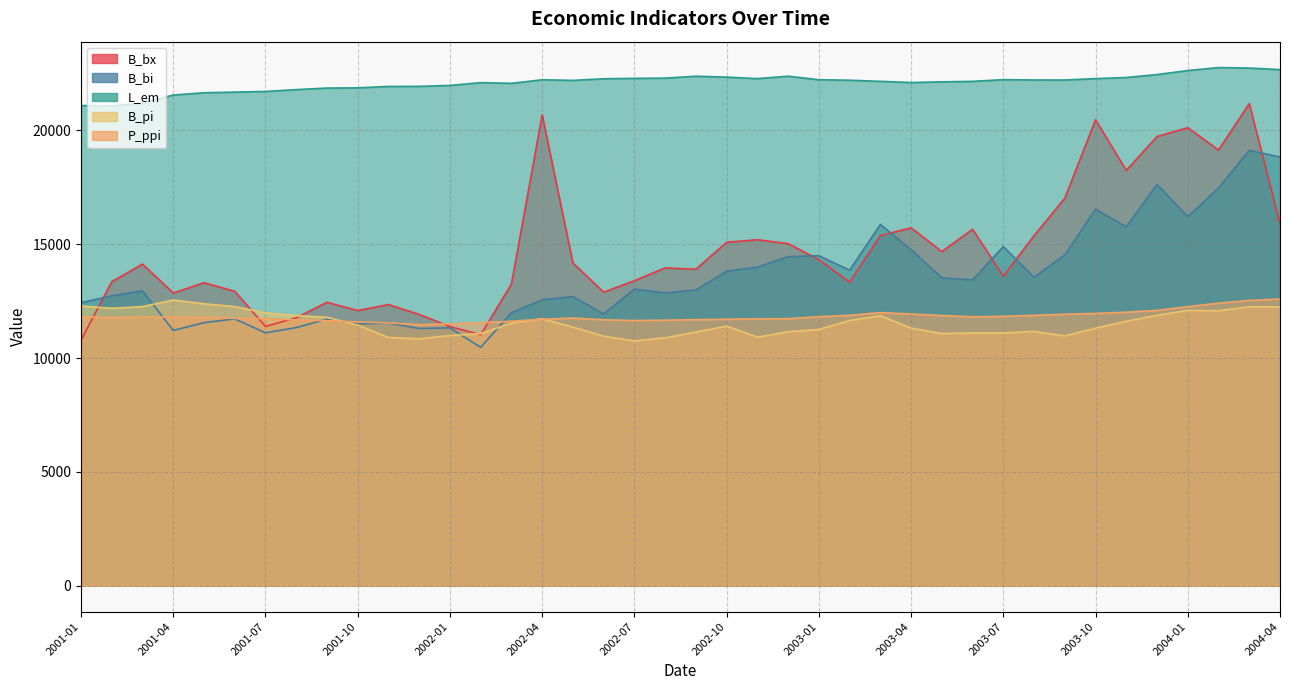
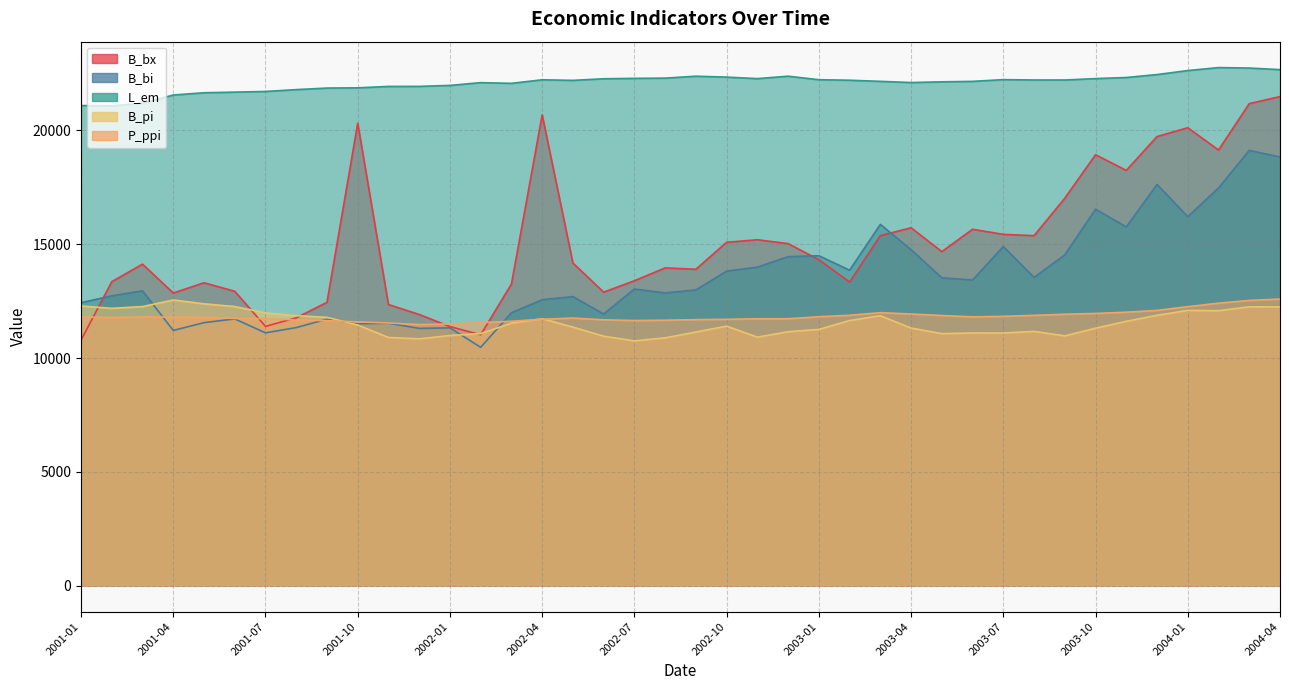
B_bx, 2001-10: 12100 -> 20300
B_bx, 2003-07: 13600 -> 15400
B_bx, 2003-10: 20500 -> 18900
B_bx, 2004-04: 15900 -> 21500
